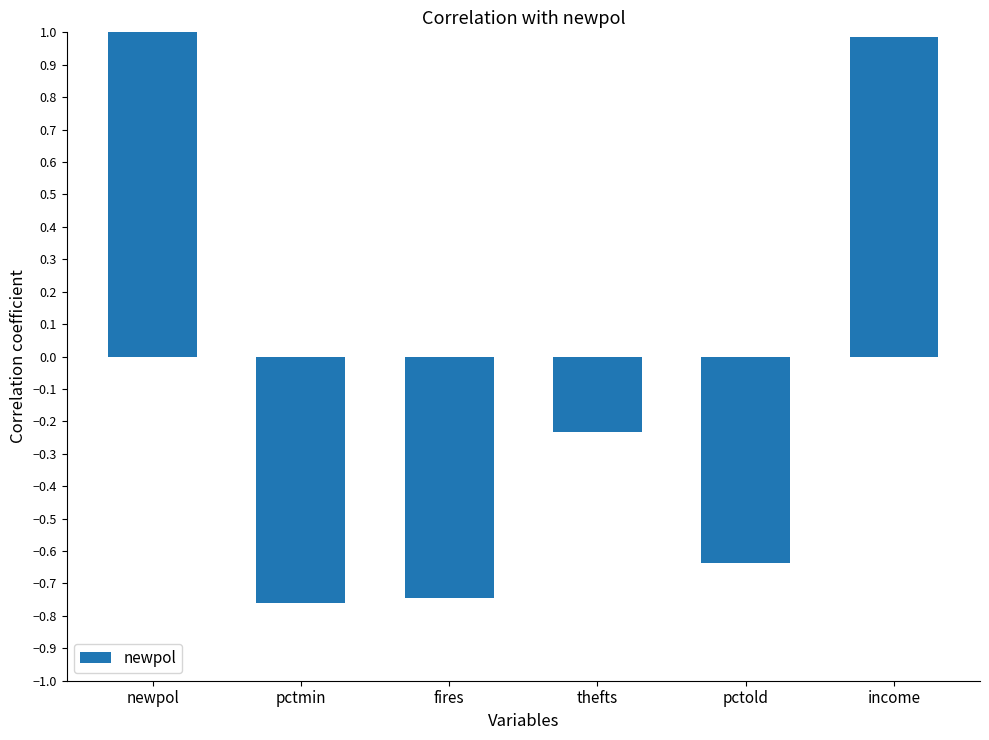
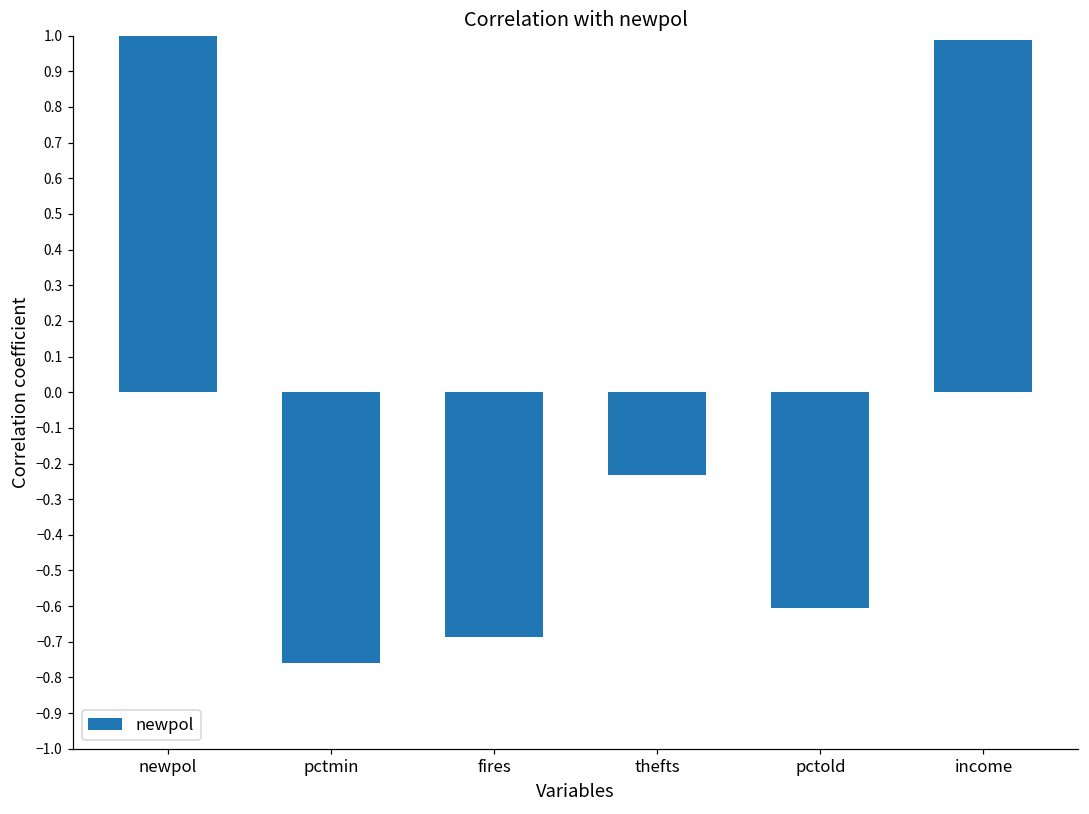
fires: -0.75 -> -0.69
pctold: -0.64 -> -0.61
